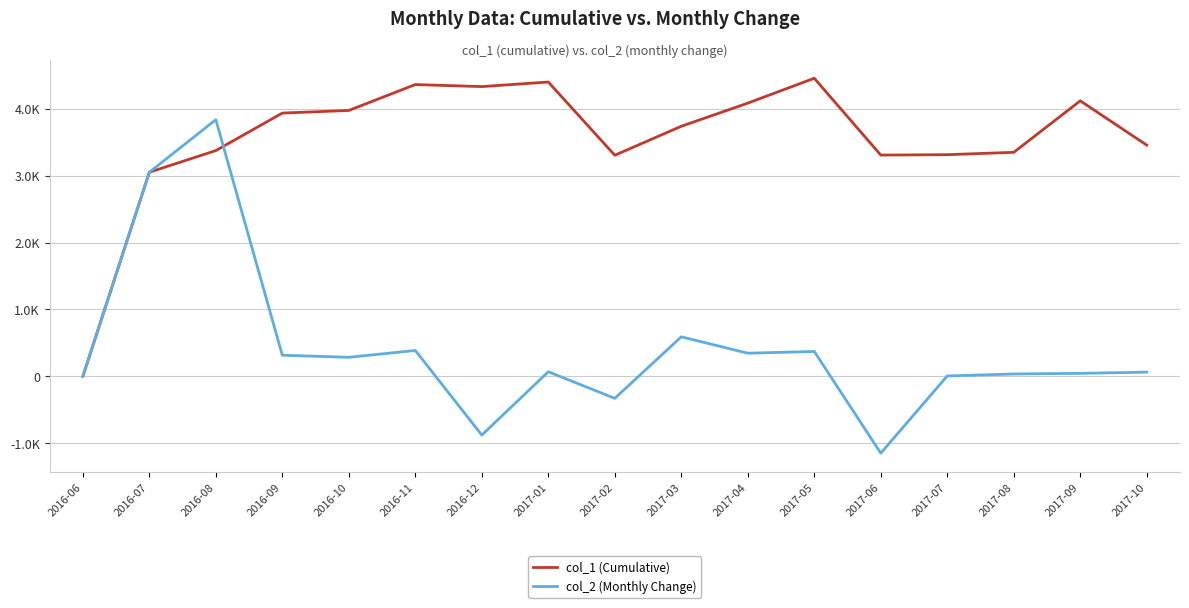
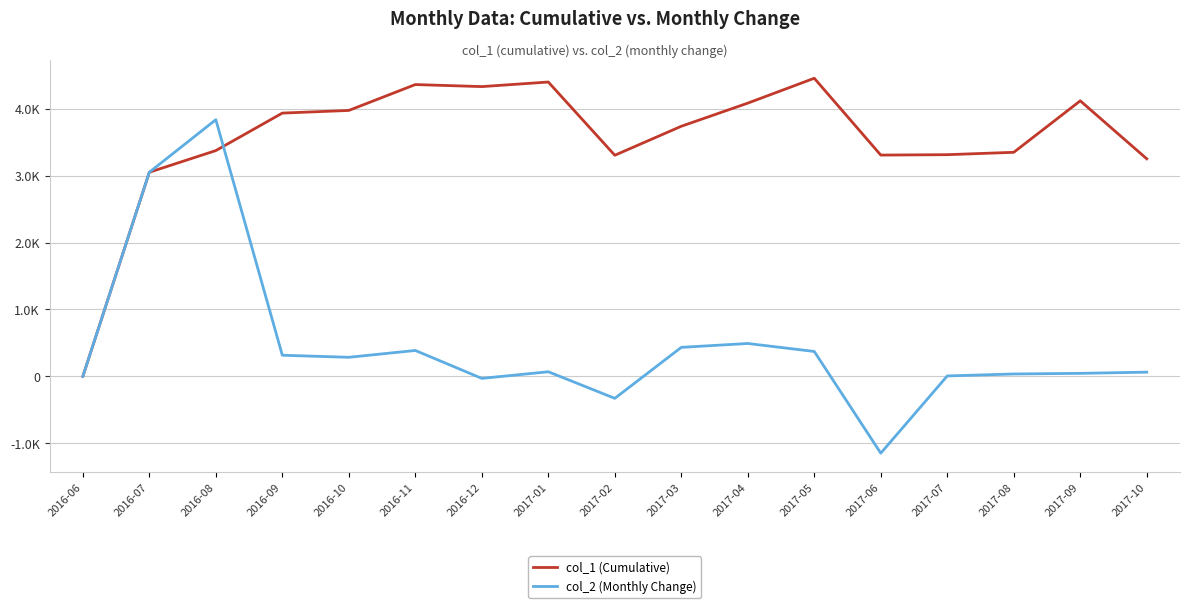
col_2 (Monthly Change), 2016-12: -900 -> 0
col_2 (Monthly Change), 2017-03: 600 -> 400
col_2 (Monthly Change), 2017-04: 300 -> 500
col_1 (Cumulative), 2017-10: 3500 -> 3300
